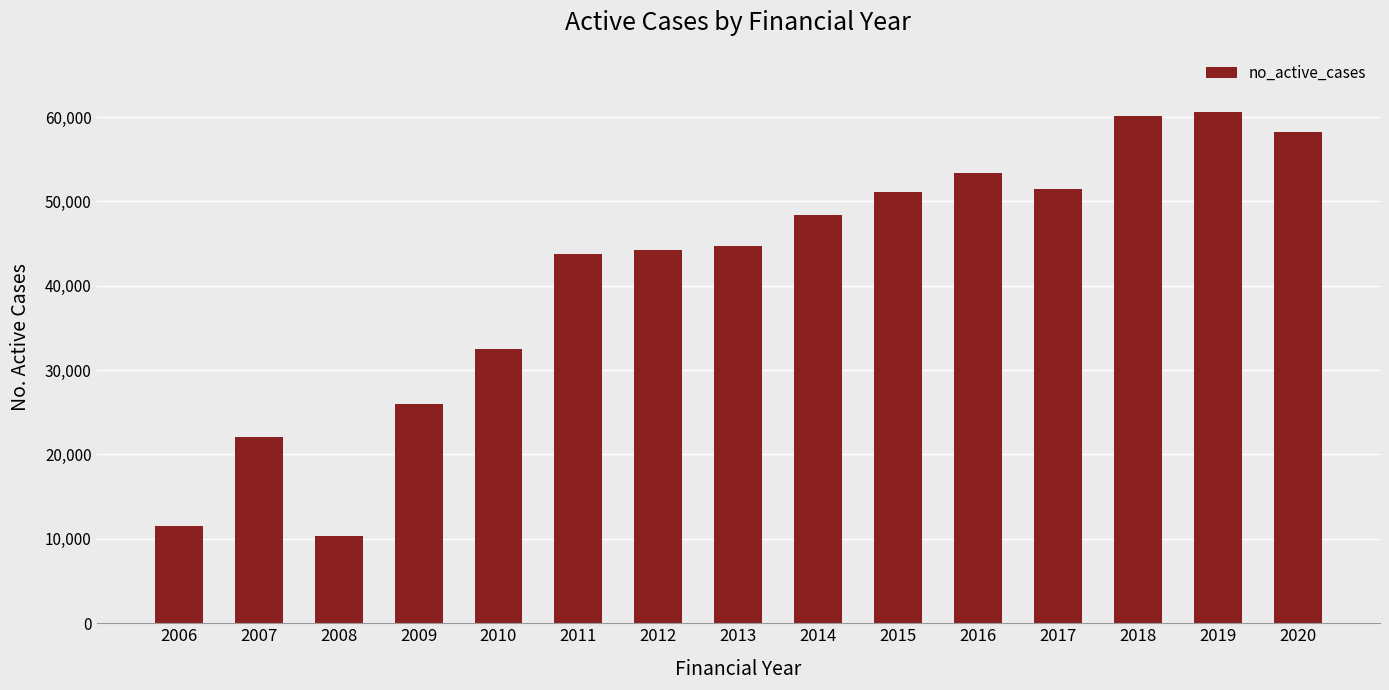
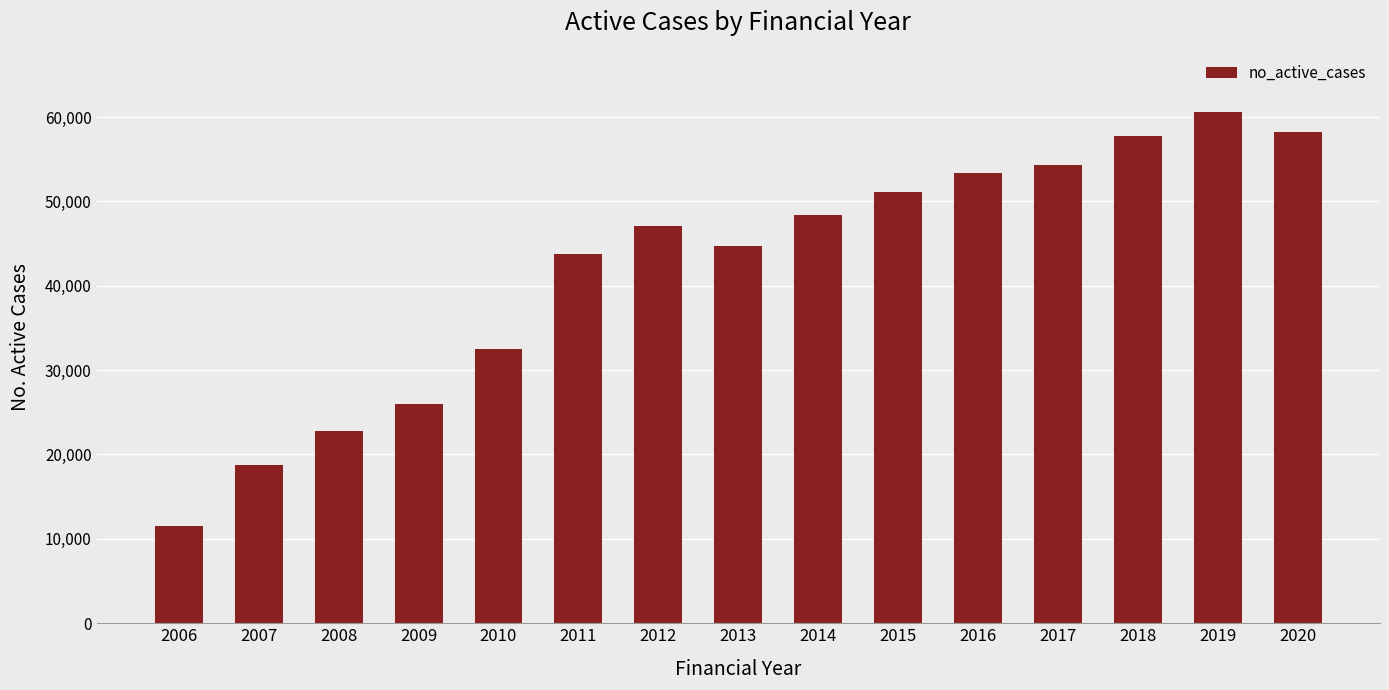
2007: 22,000 -> 19,000
2008: 10,000 -> 23,000
2012: 44,000 -> 47,000
2017: 51,000 -> 54,000
2018: 60,000 -> 58,000
